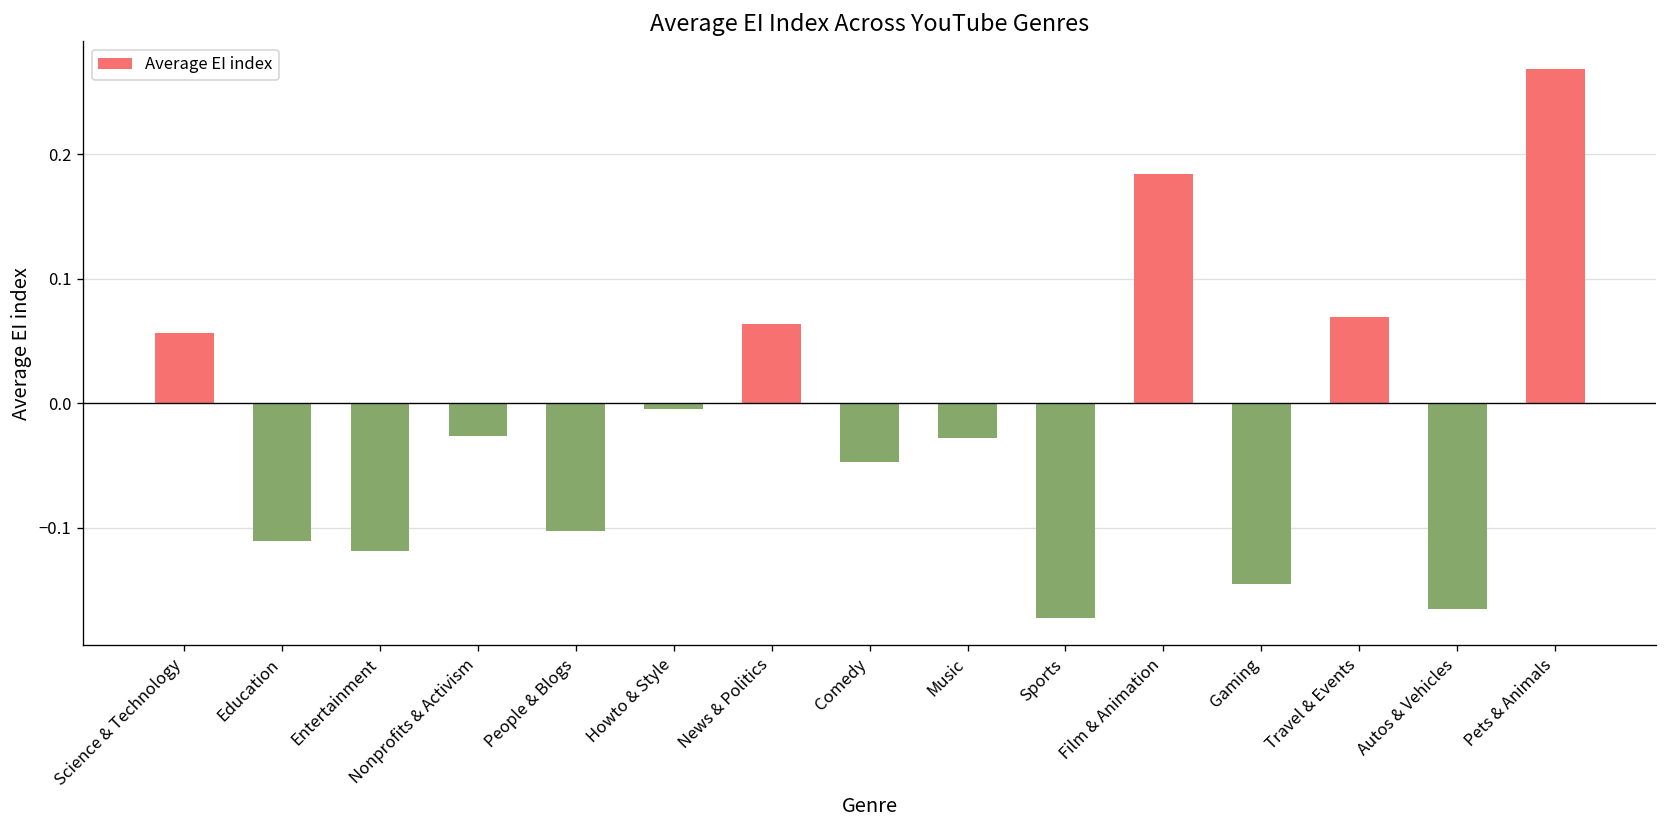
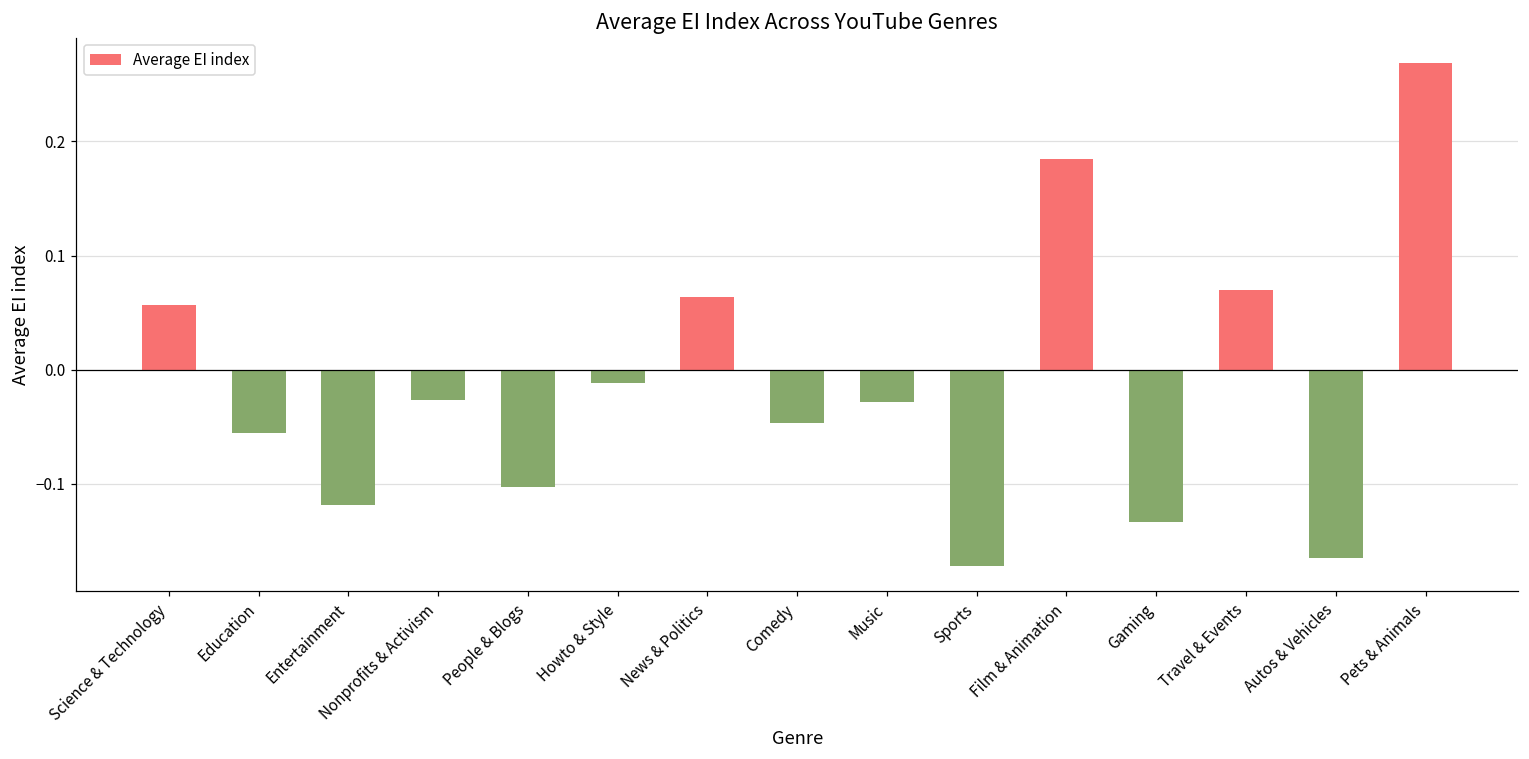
Education: -0.111 -> -0.055
Howto & Style: -0.004 -> -0.012
Gaming: -0.145 -> -0.133
